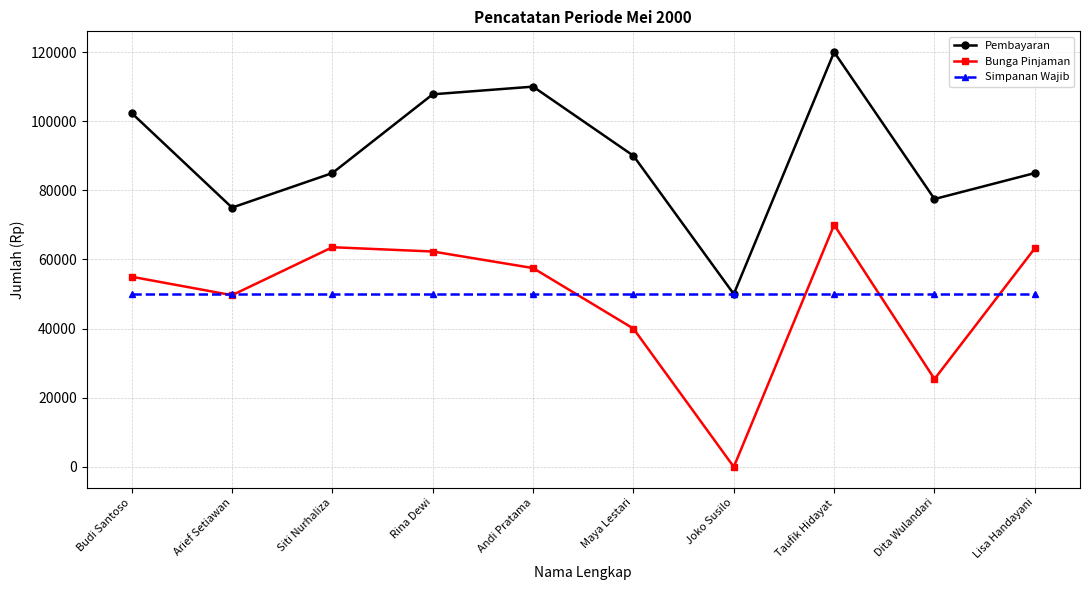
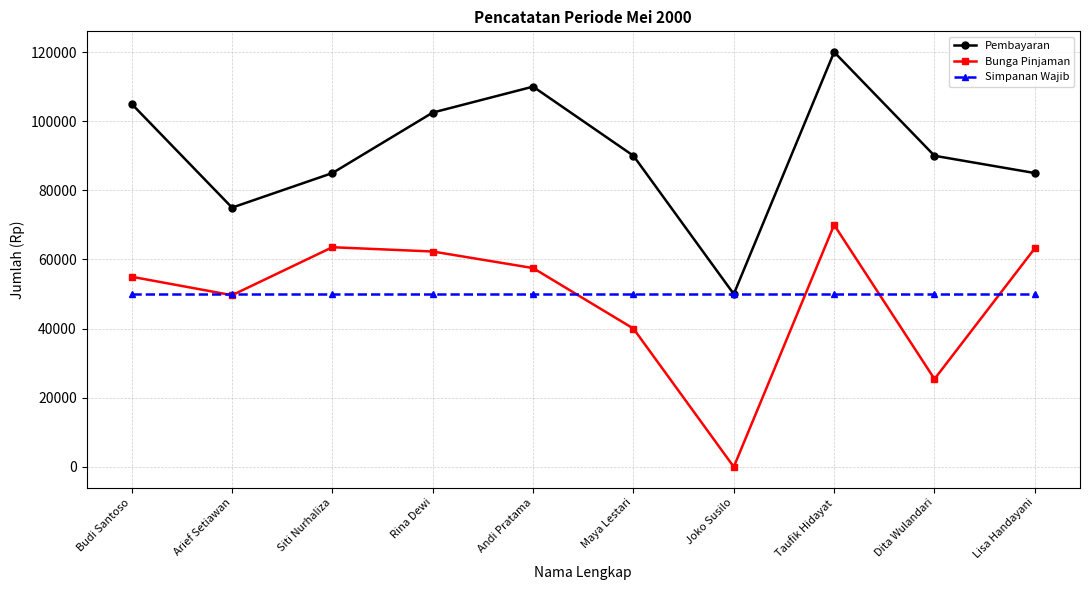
Pembayaran, Budi Santoso: 102000 -> 105000
Pembayaran, Rina Dewi: 108000 -> 103000
Pembayaran, Dita Wulandari: 77000 -> 90000
